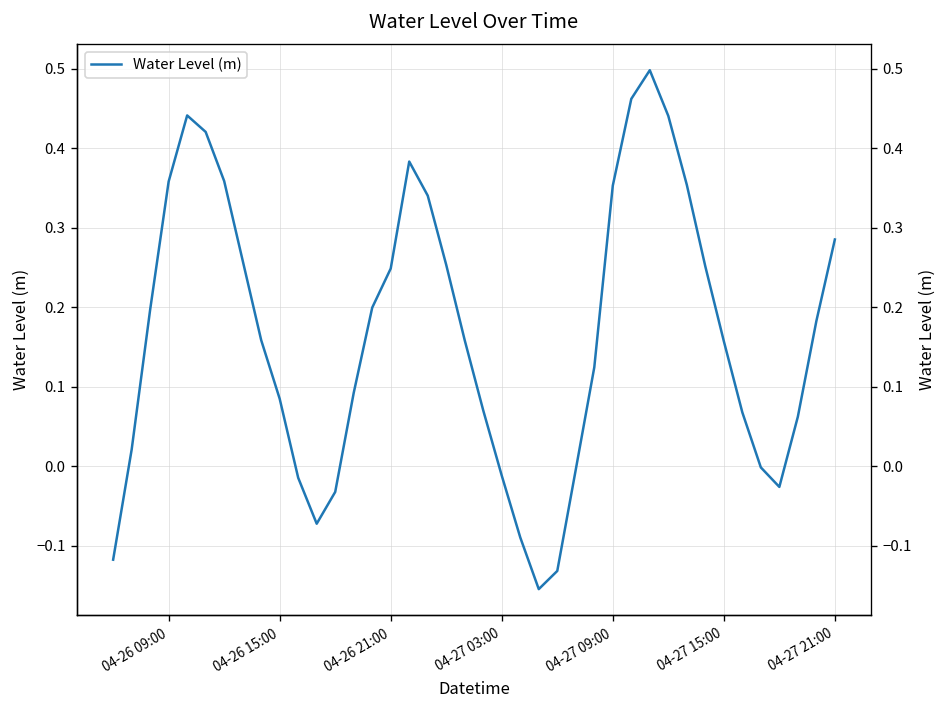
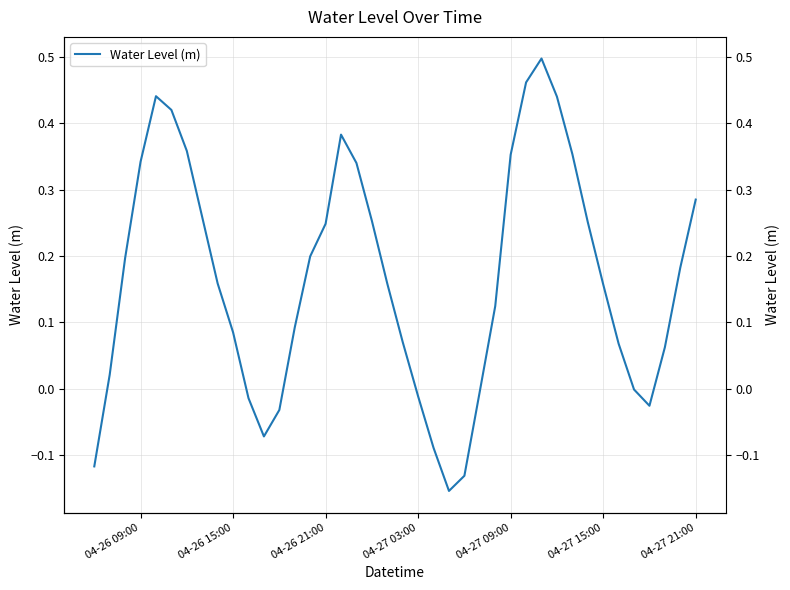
04-26 09:00: 0.36 -> 0.34
